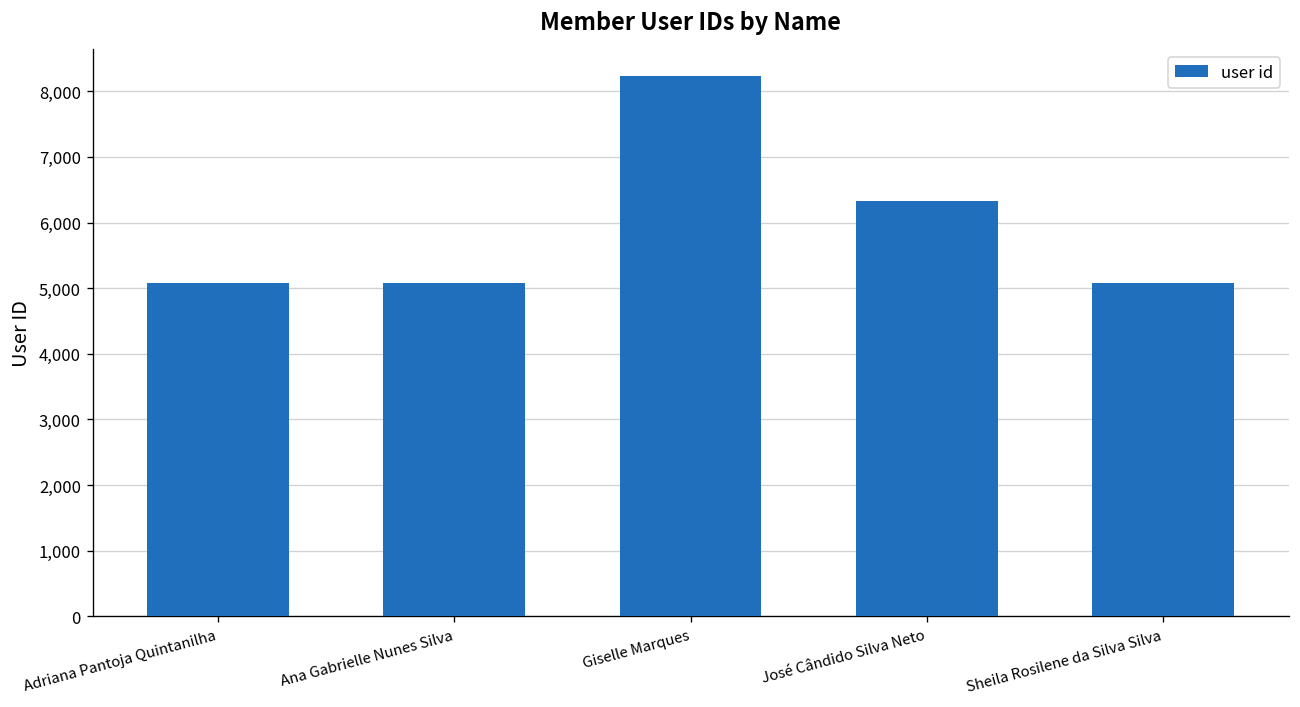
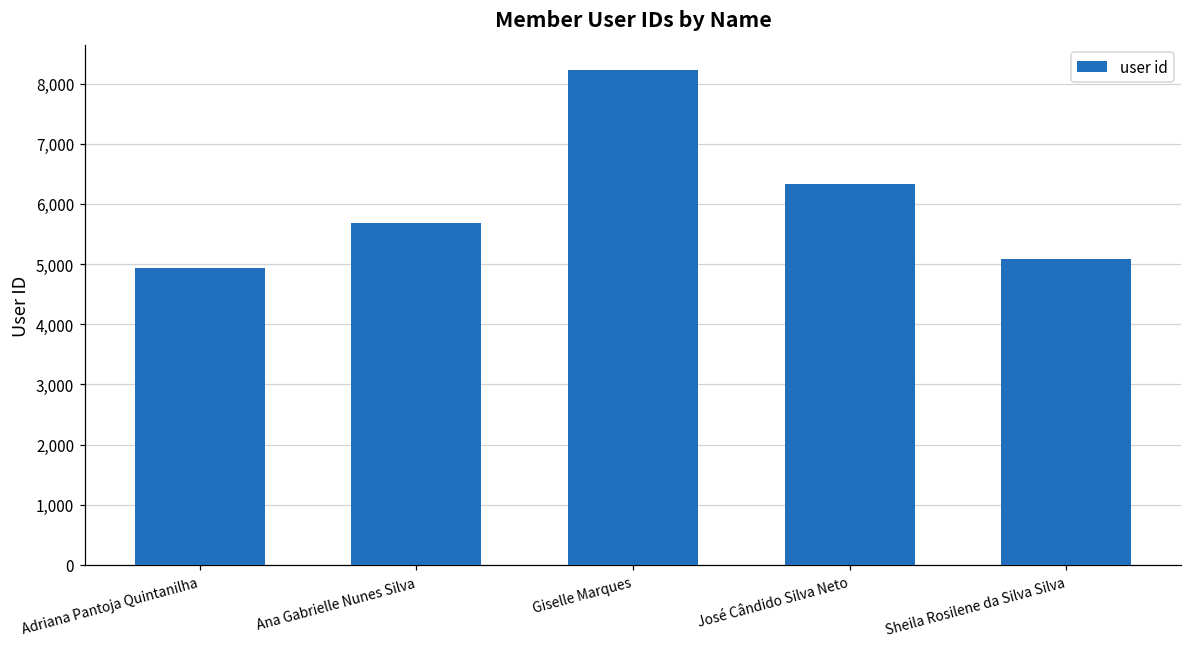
Adriana Pantoja Quintanilha: 5,100 -> 4,900
Ana Gabrielle Nunes Silva: 5,100 -> 5,700
